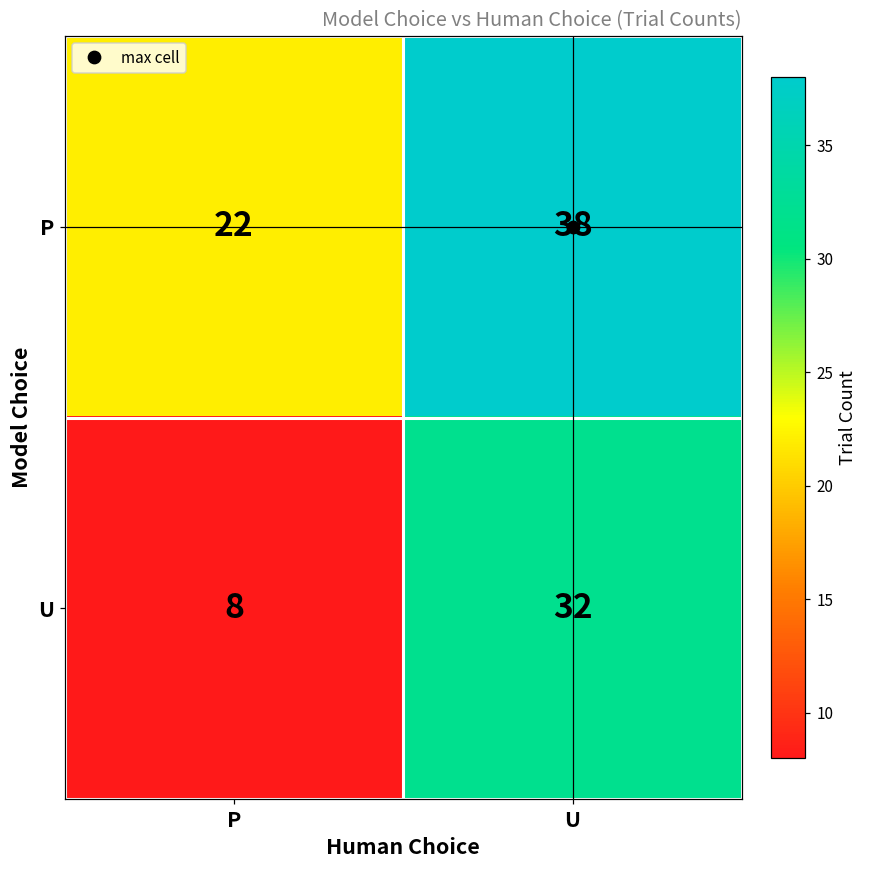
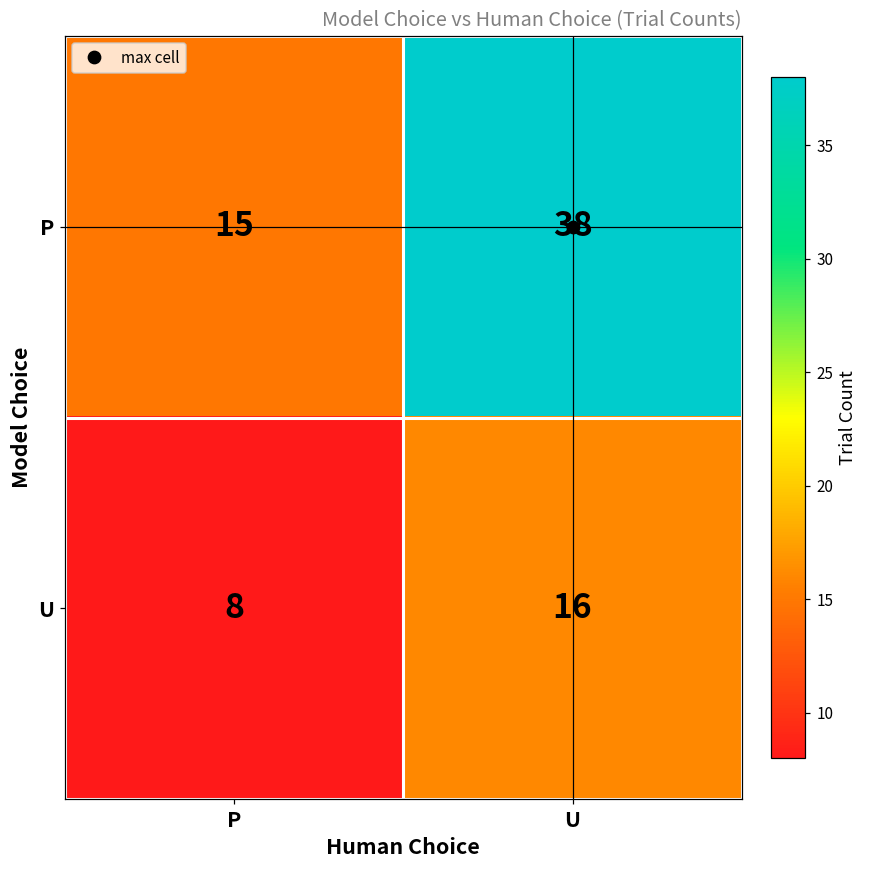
P, P: 22 -> 15
U, U: 32 -> 16
